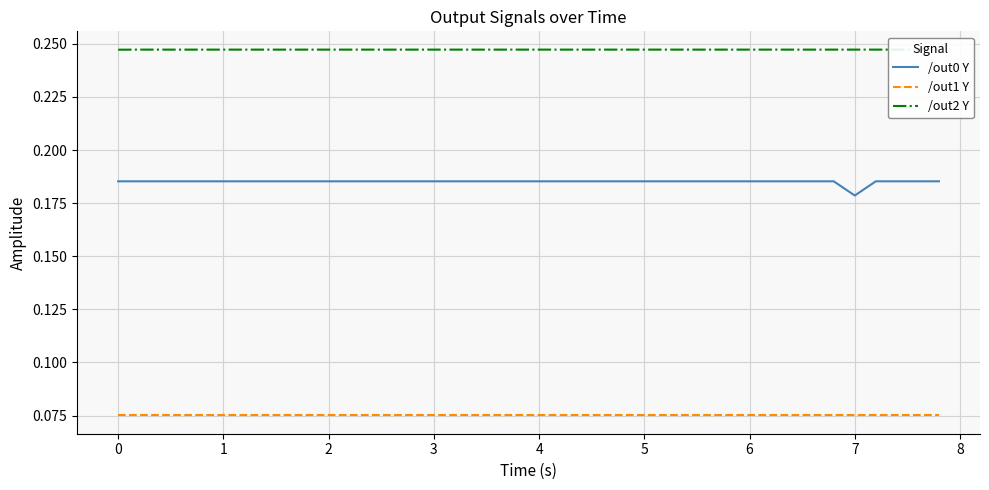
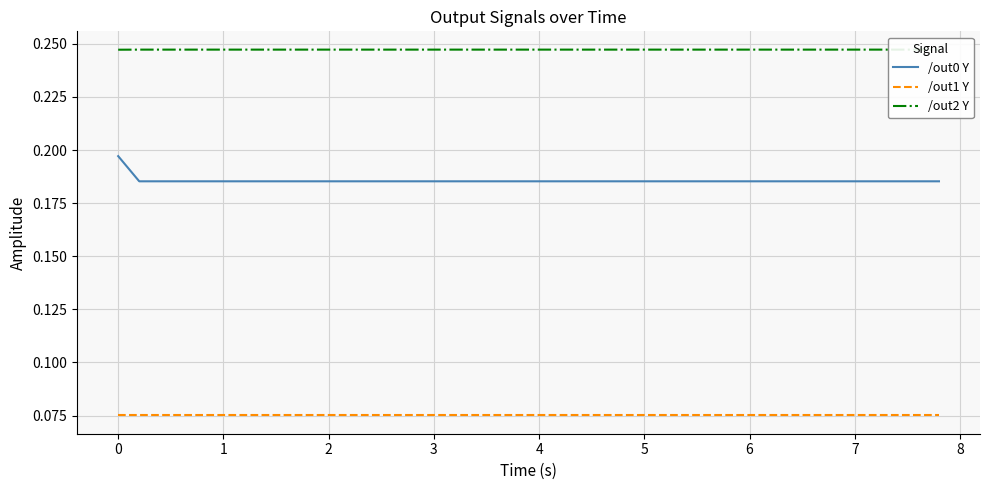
/out0 Y, 0: 0.185 -> 0.197
/out0 Y, 7: 0.179 -> 0.185
